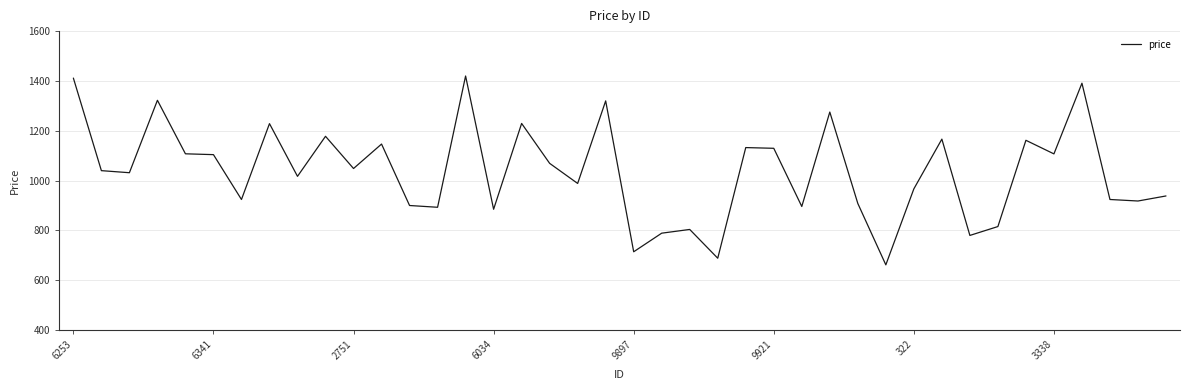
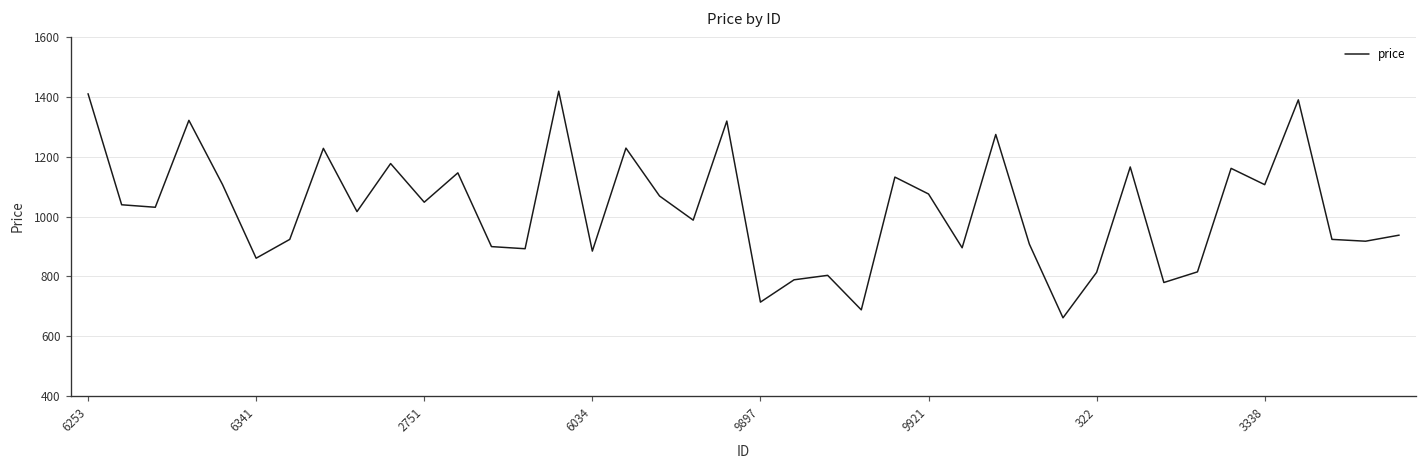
6341: 1100 -> 860
9921: 1130 -> 1080
322: 970 -> 810
